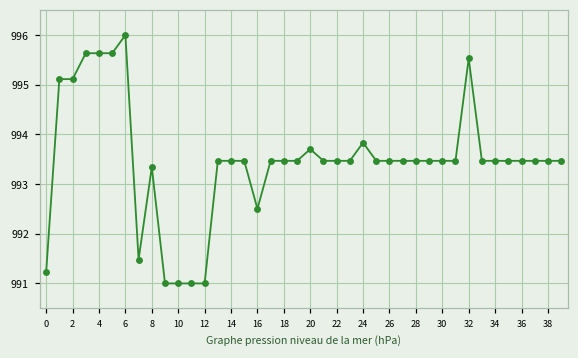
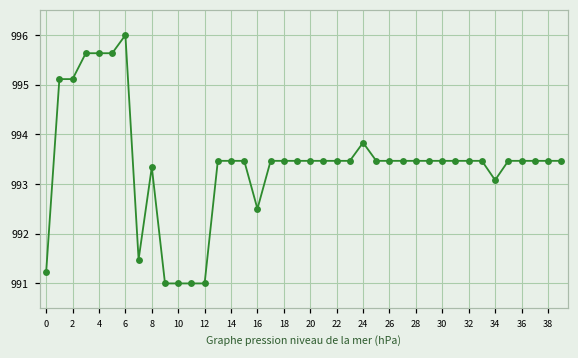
20: 993.7 -> 993.5
32: 995.5 -> 993.5
34: 993.5 -> 993.1
